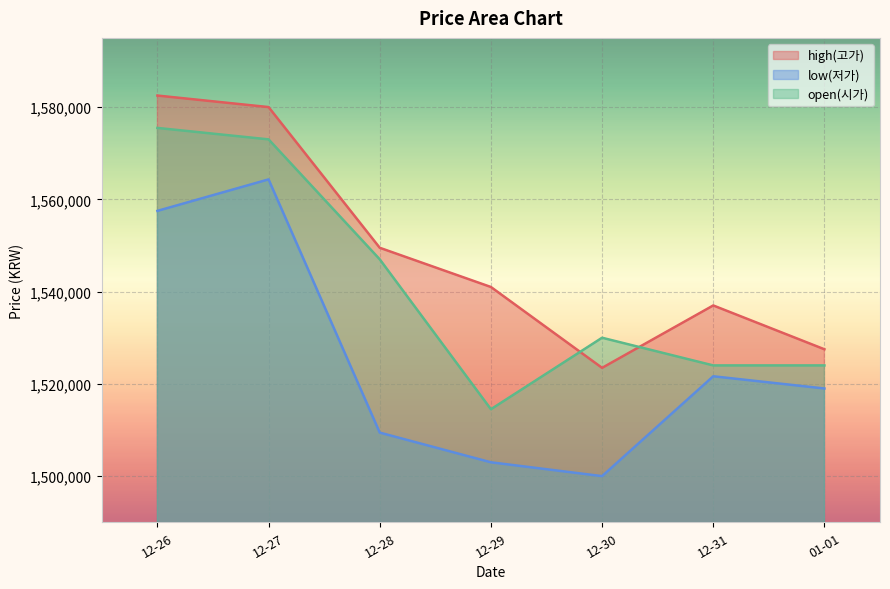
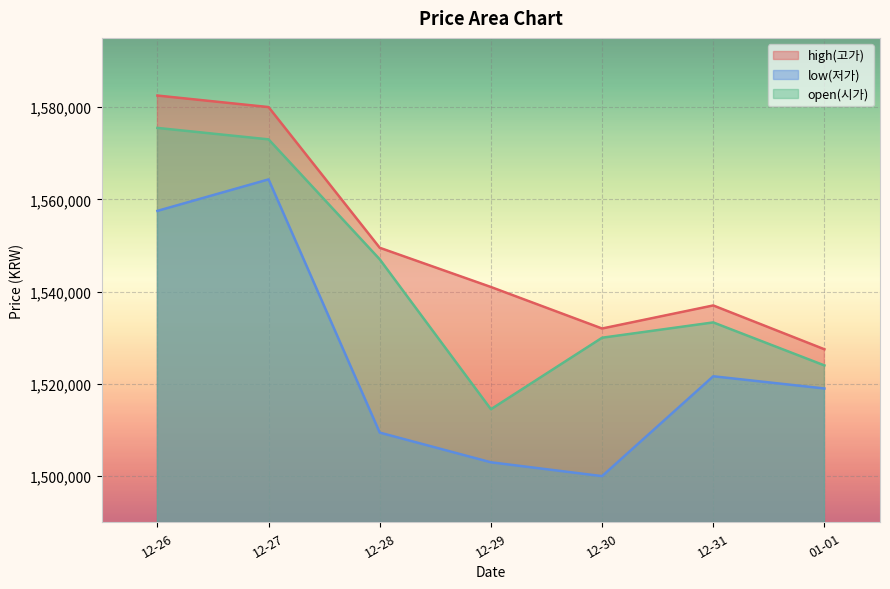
high(고가), 12-30: 1,523,000 -> 1,532,000
open(시가), 12-31: 1,524,000 -> 1,533,000
